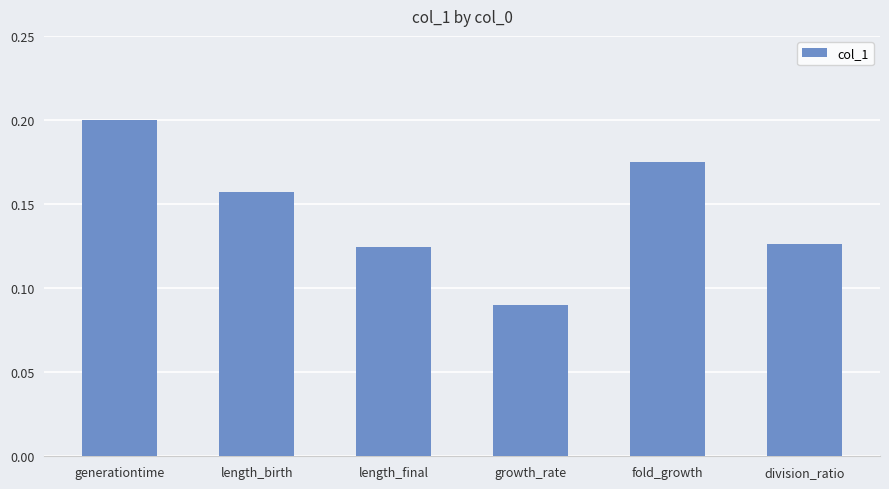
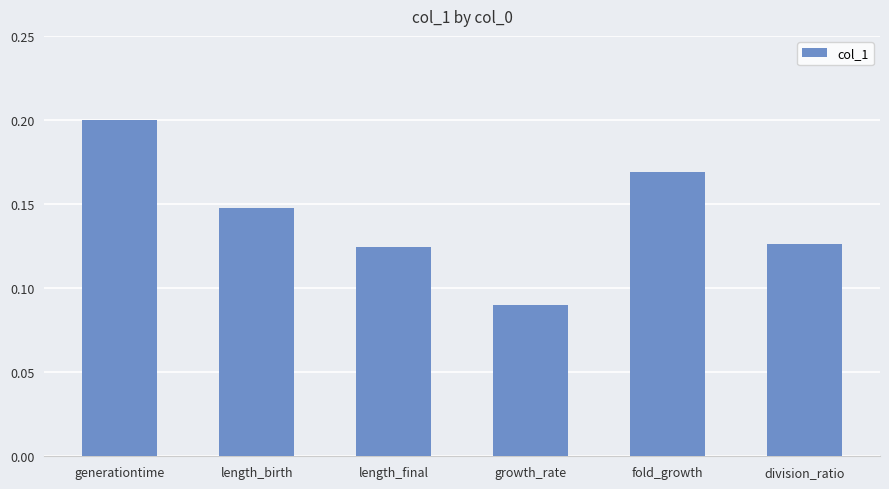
length_birth: 0.157 -> 0.148
fold_growth: 0.175 -> 0.169
